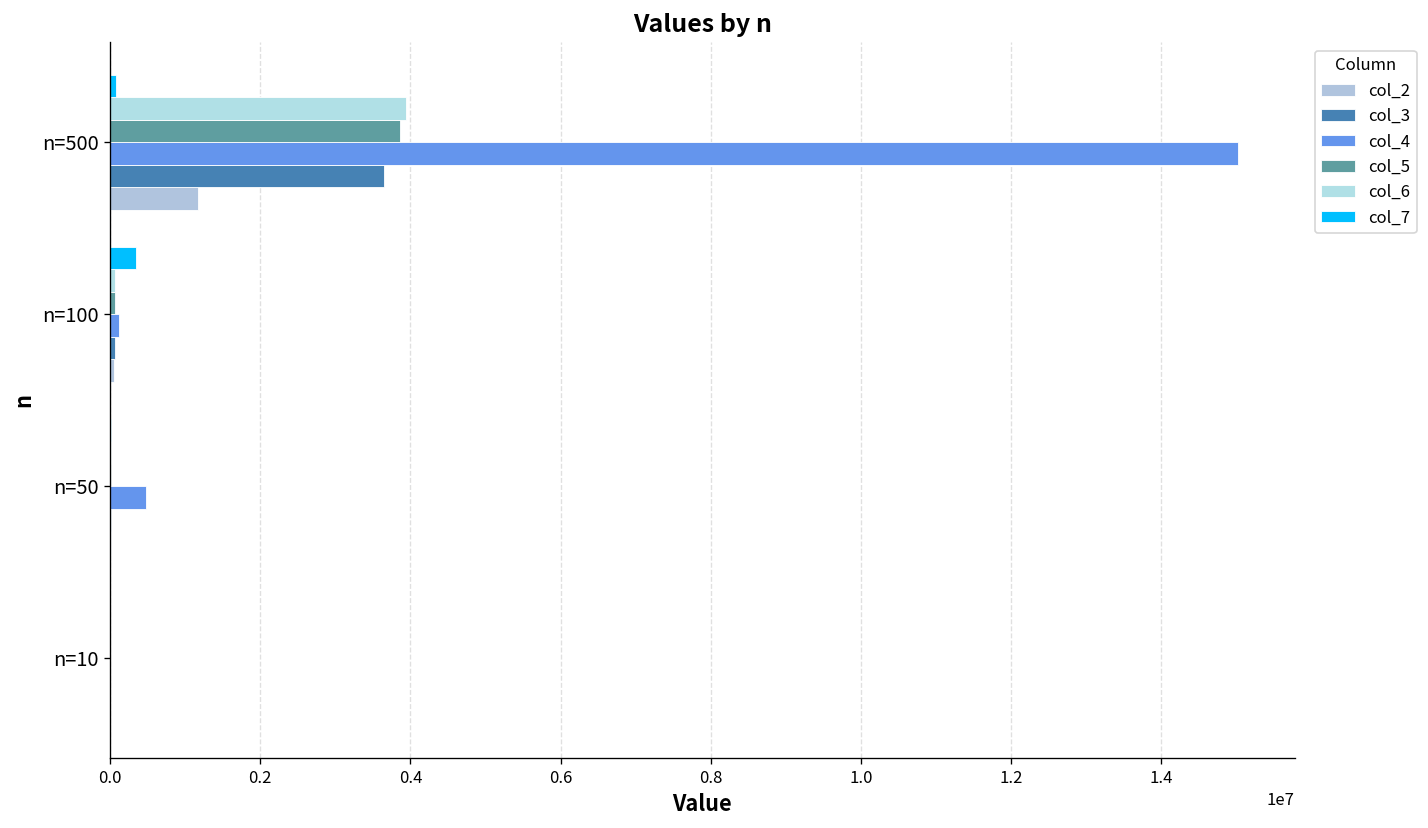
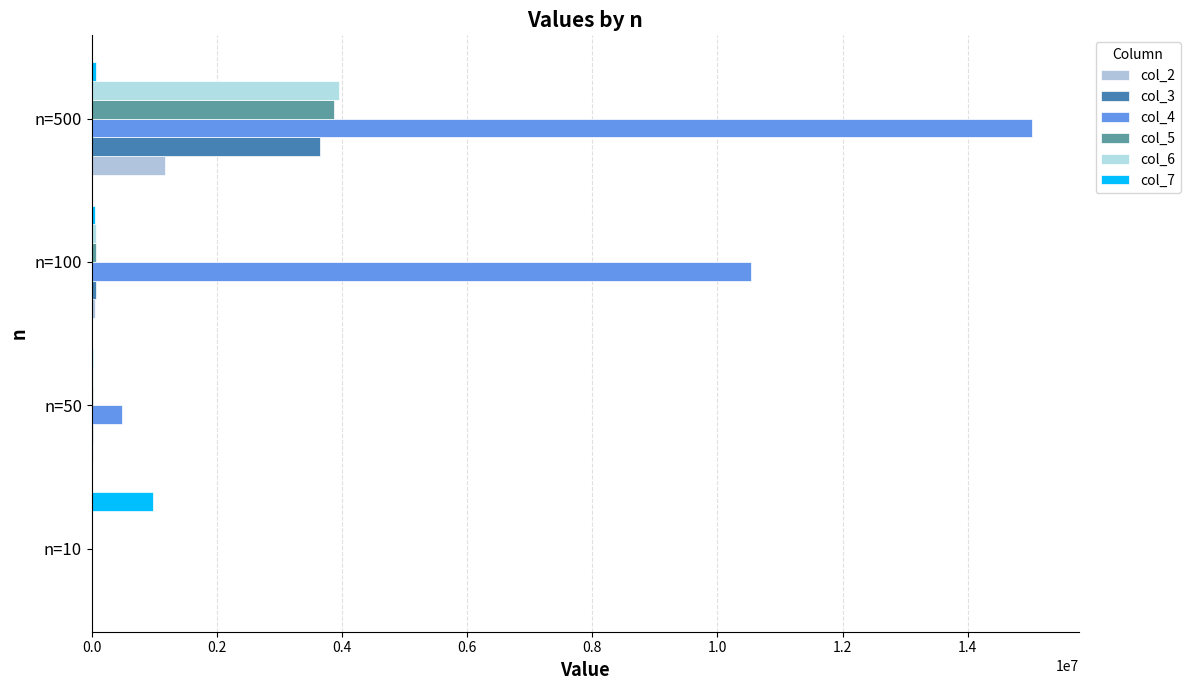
col_7, n=100: 300000 -> 0
col_4, n=100: 100000 -> 10500000
col_7, n=10: 0 -> 1000000
